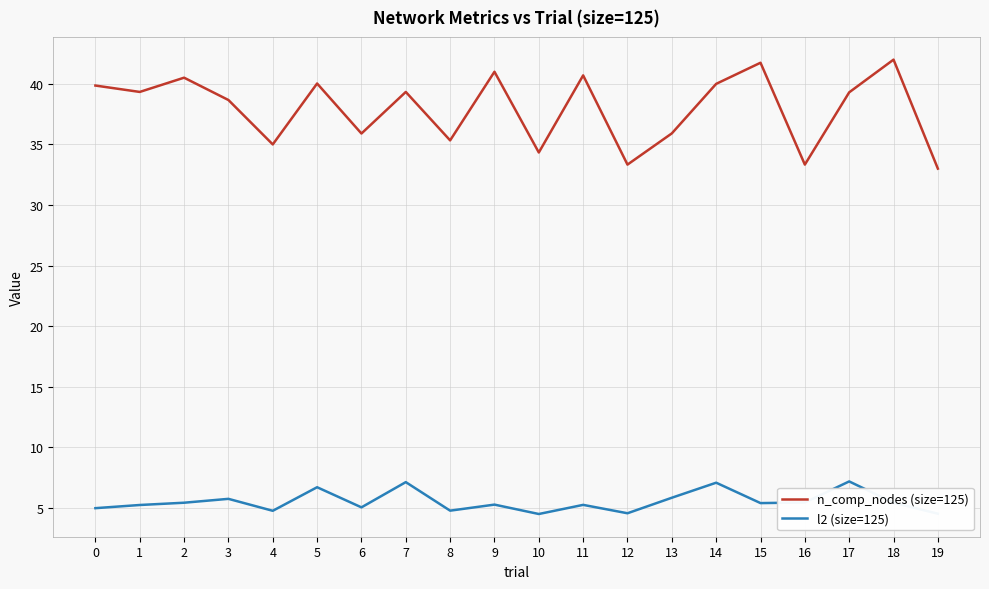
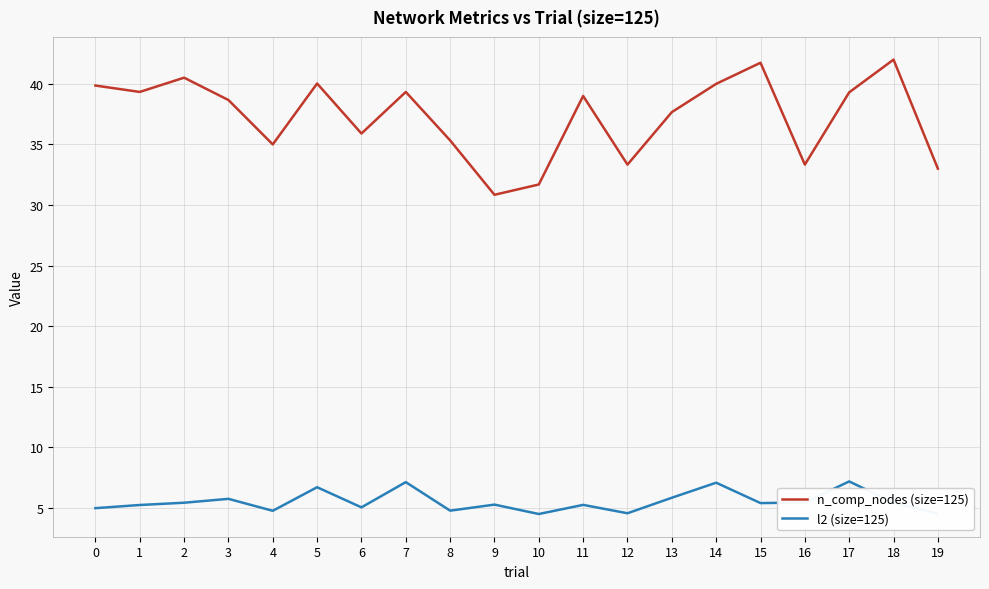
n_comp_nodes (size=125), 9: 41.0 -> 30.8
n_comp_nodes (size=125), 10: 34.3 -> 31.7
n_comp_nodes (size=125), 11: 40.7 -> 39.0
n_comp_nodes (size=125), 13: 35.9 -> 37.7
